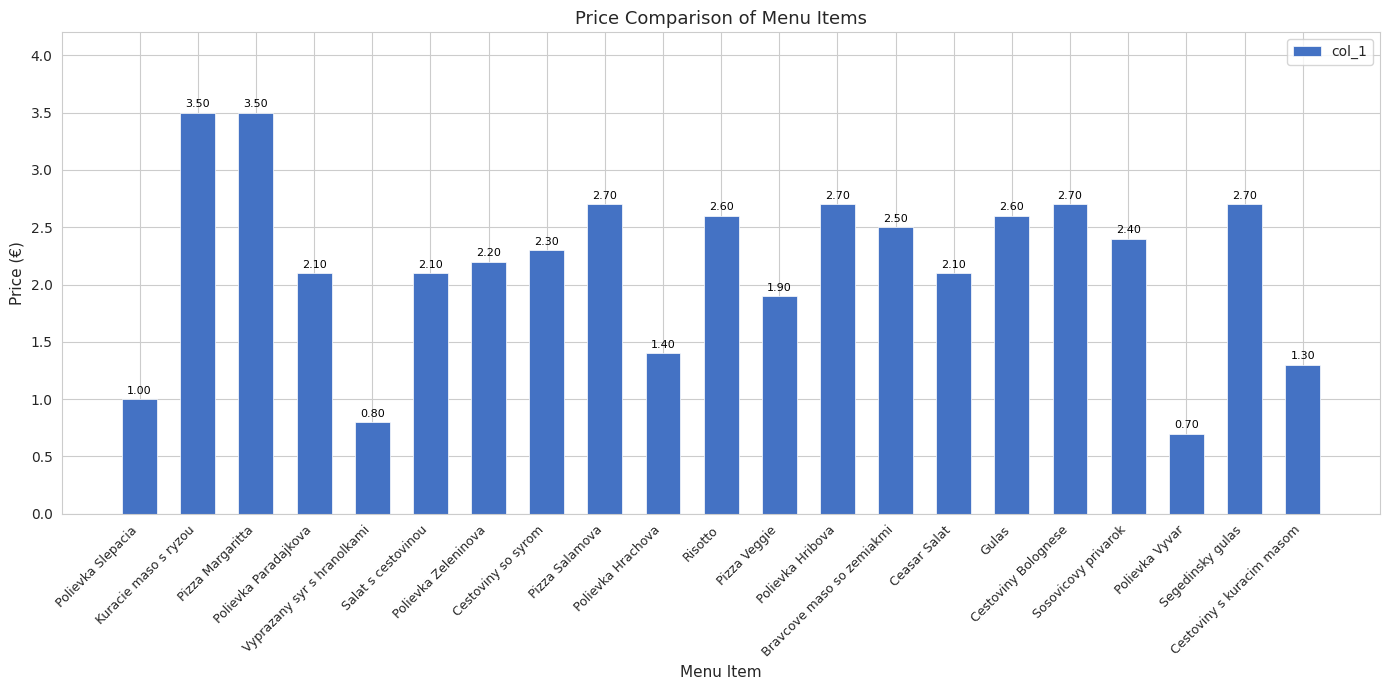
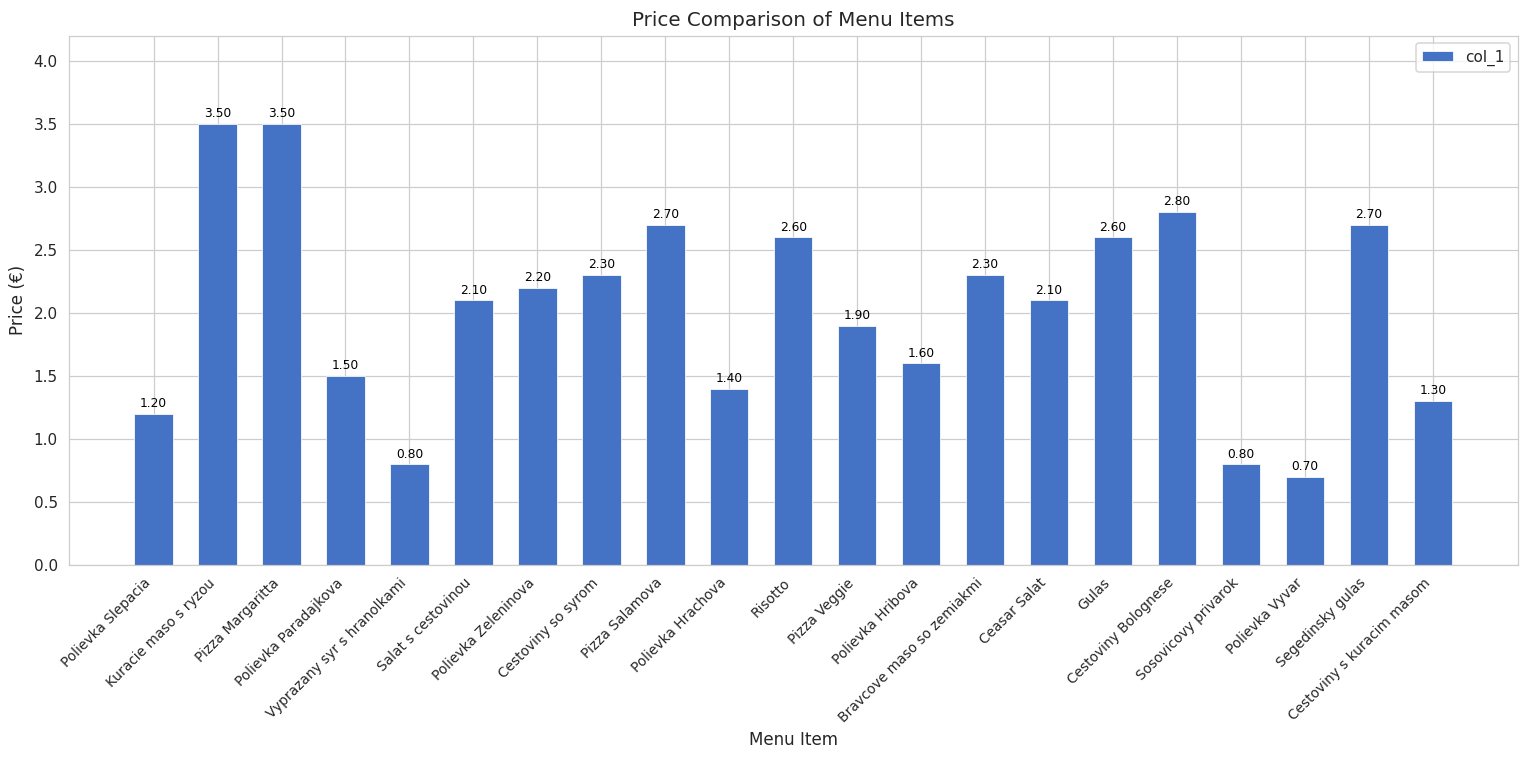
Polievka Slepacia: 1.00 -> 1.20
Polievka Paradajkova: 2.10 -> 1.50
Polievka Hribova: 2.70 -> 1.60
Bravcove maso so zemiakmi: 2.50 -> 2.30
Cestoviny Bolognese: 2.70 -> 2.80
Sosovicovy privarok: 2.40 -> 0.80
